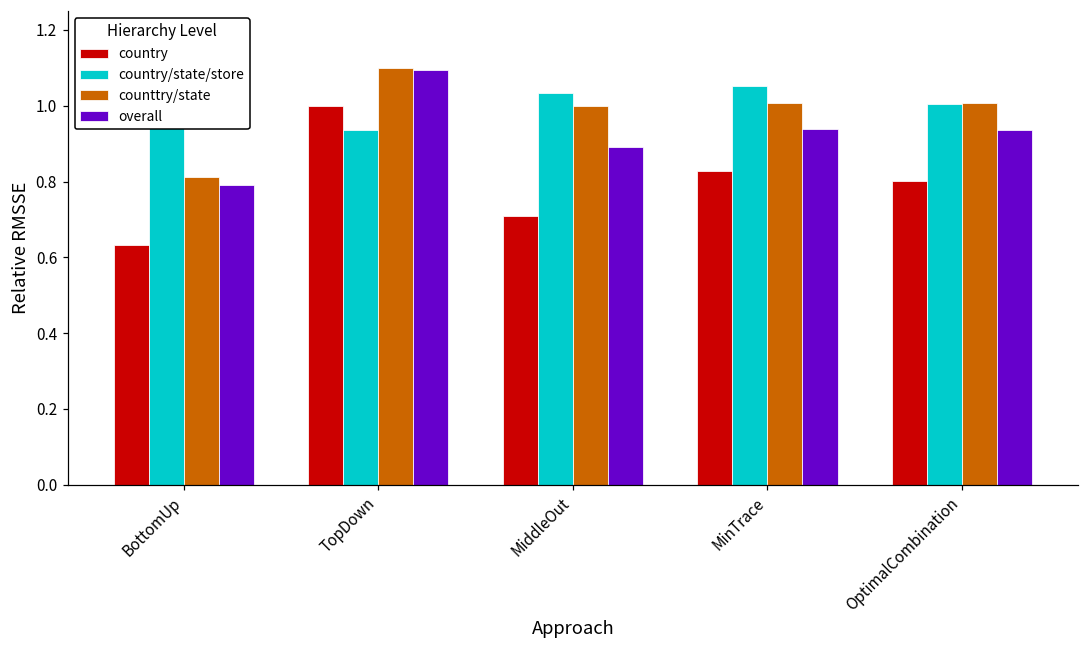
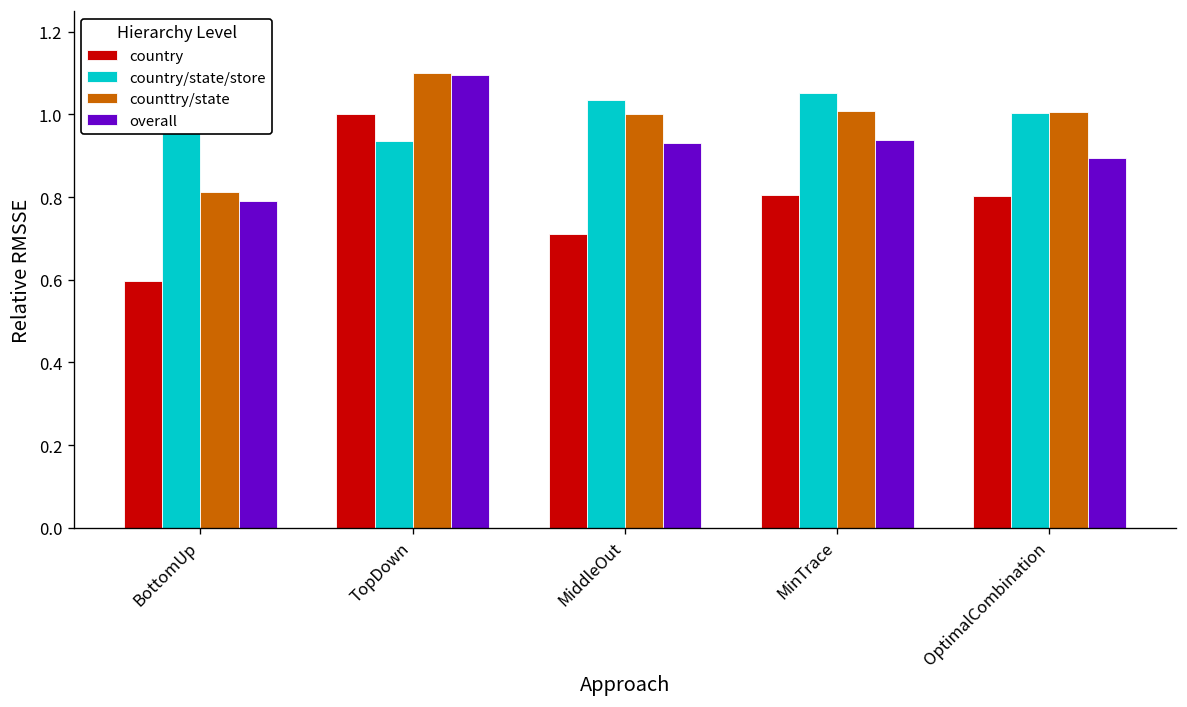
country, BottomUp: 0.63 -> 0.60
overall, MiddleOut: 0.89 -> 0.93
country, MinTrace: 0.83 -> 0.80
overall, OptimalCombination: 0.94 -> 0.89
